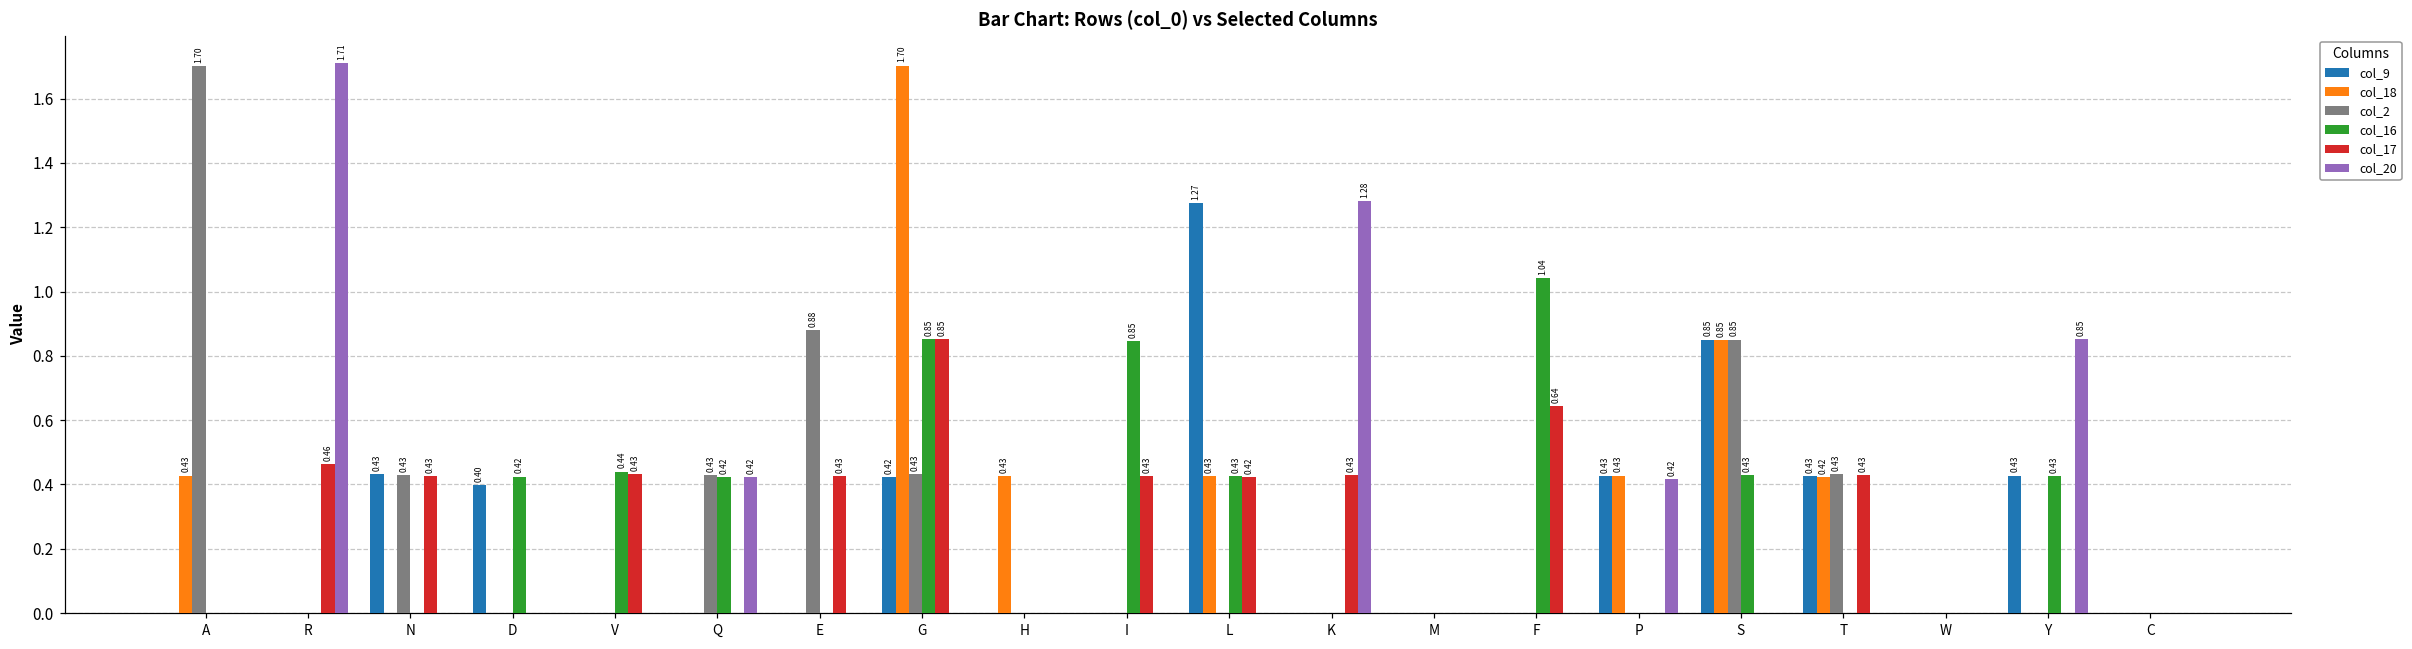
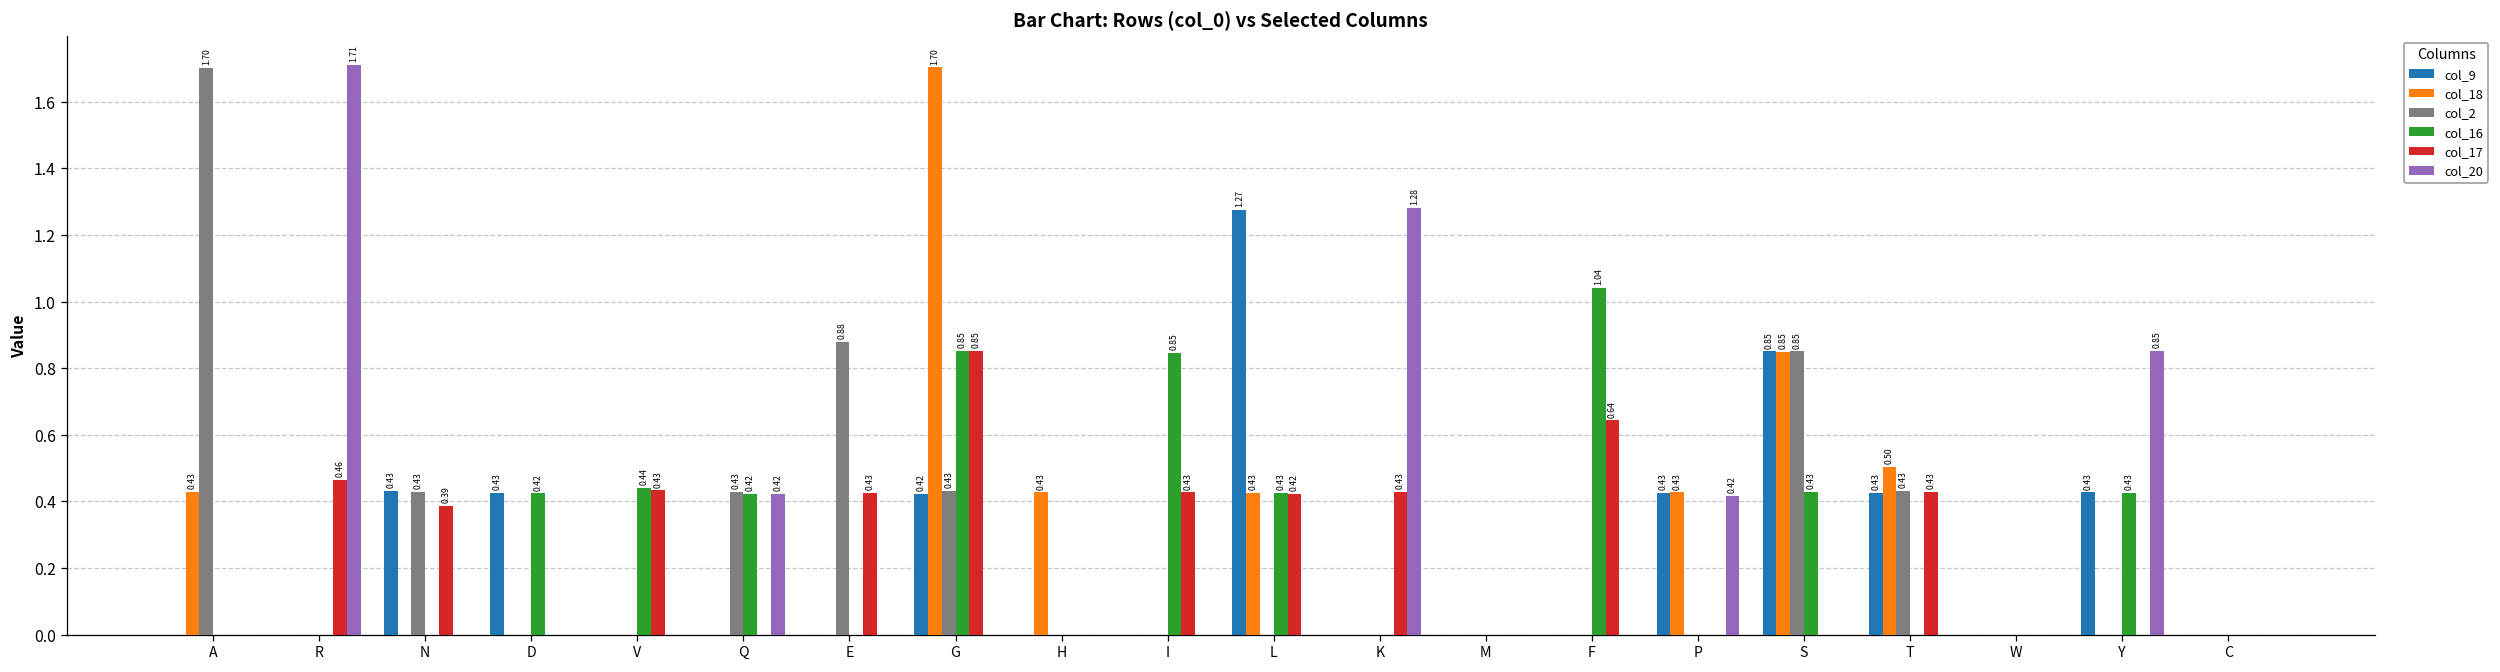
col_17, N: 0.43 -> 0.39
col_9, D: 0.40 -> 0.43
col_18, T: 0.42 -> 0.50
